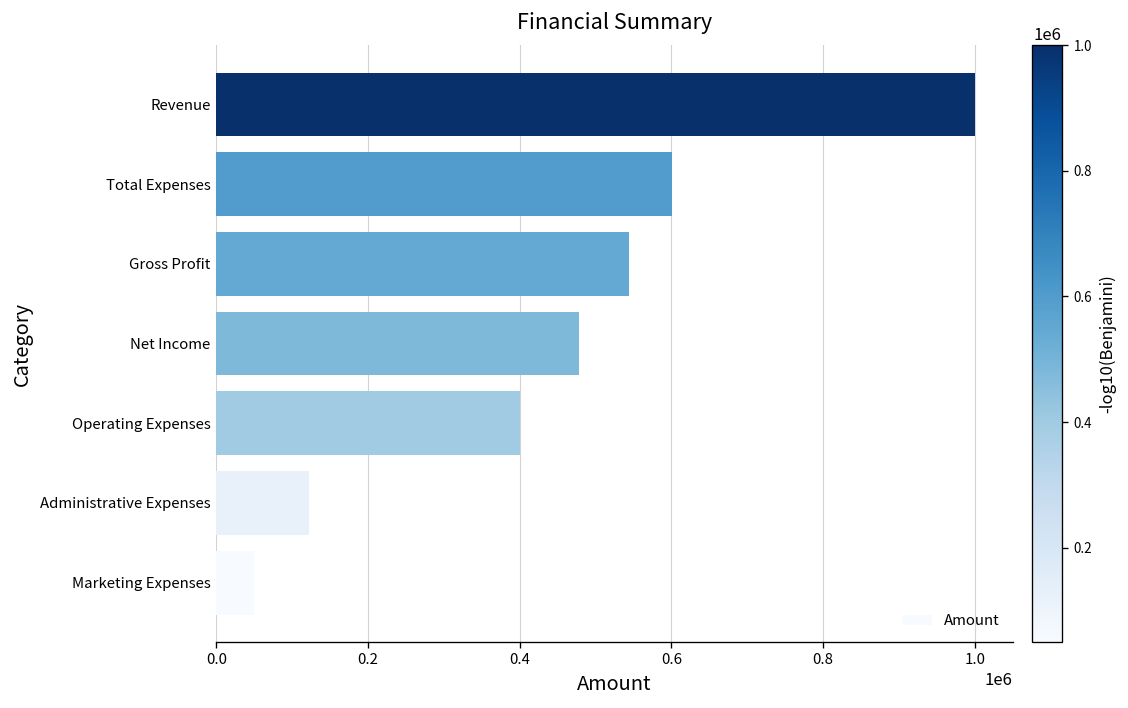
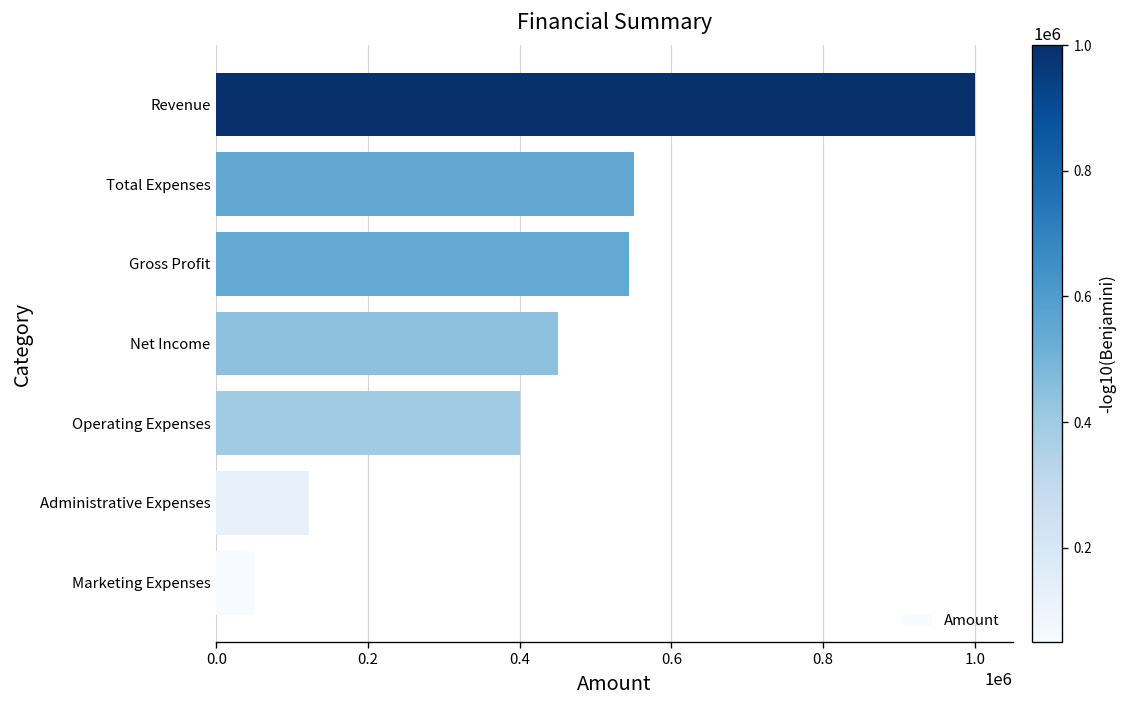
Total Expenses: 600000 -> 550000
Net Income: 480000 -> 450000
